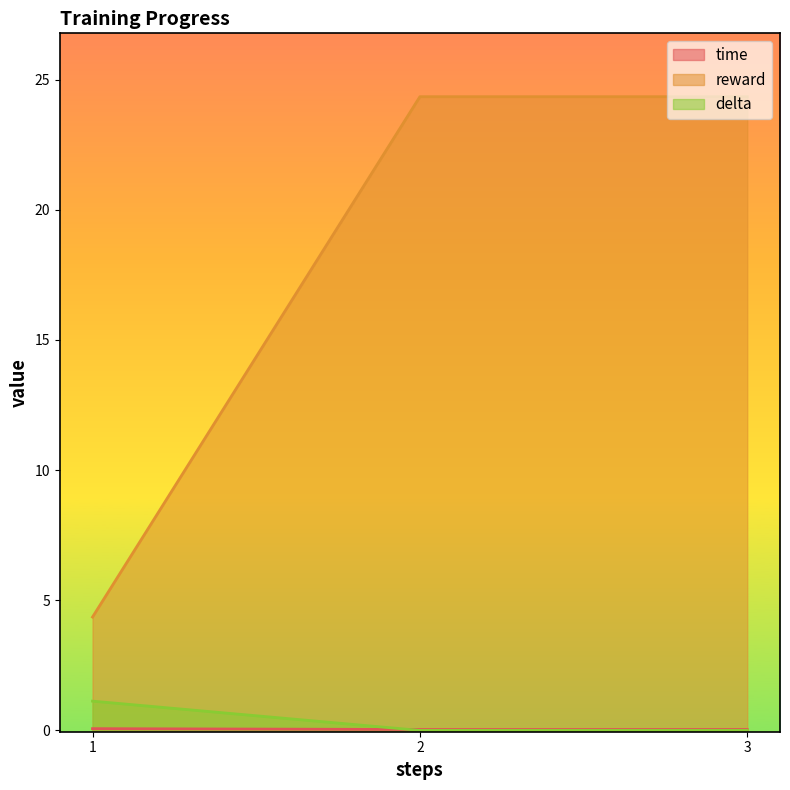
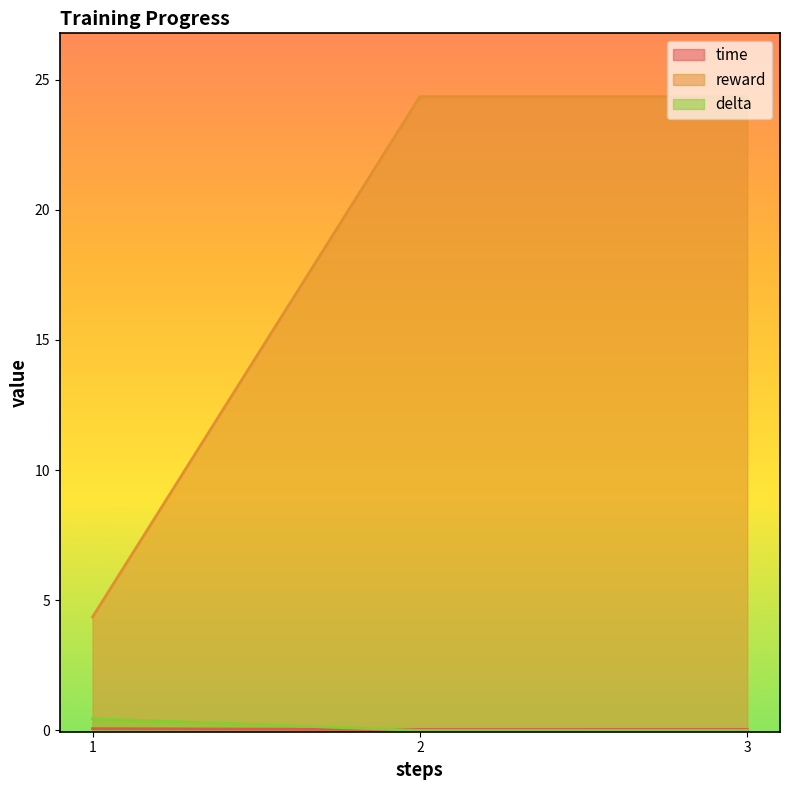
delta, 1: 1.1 -> 0.4
